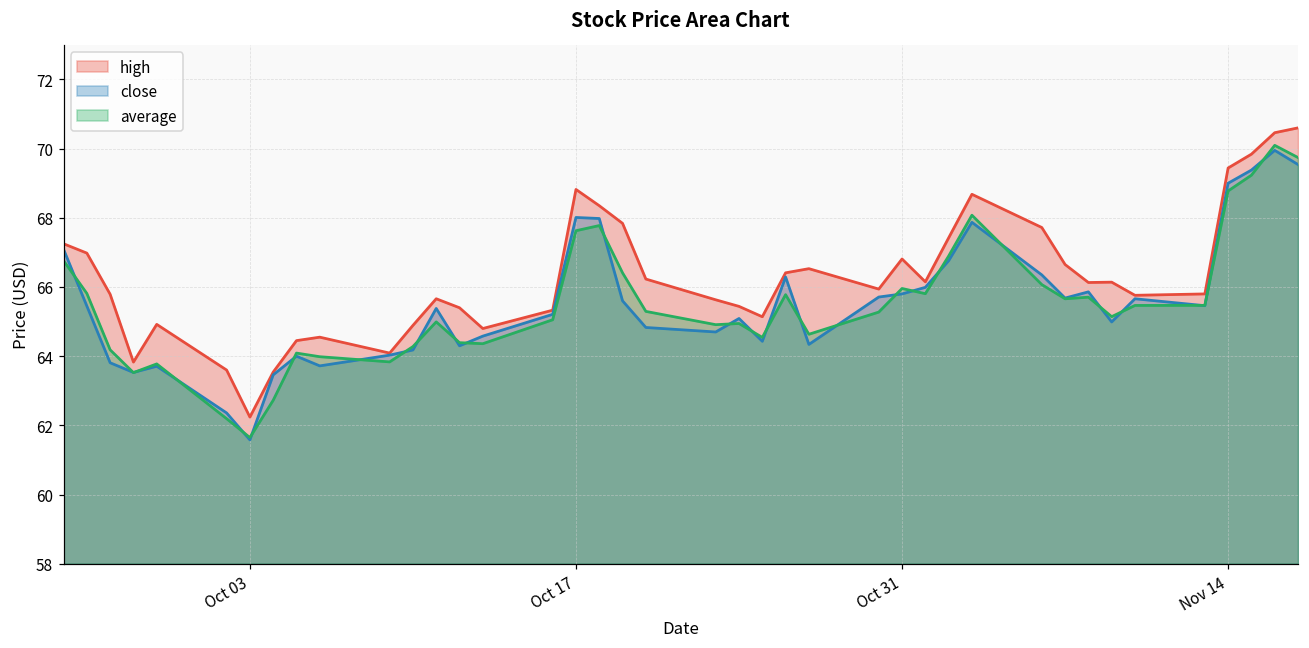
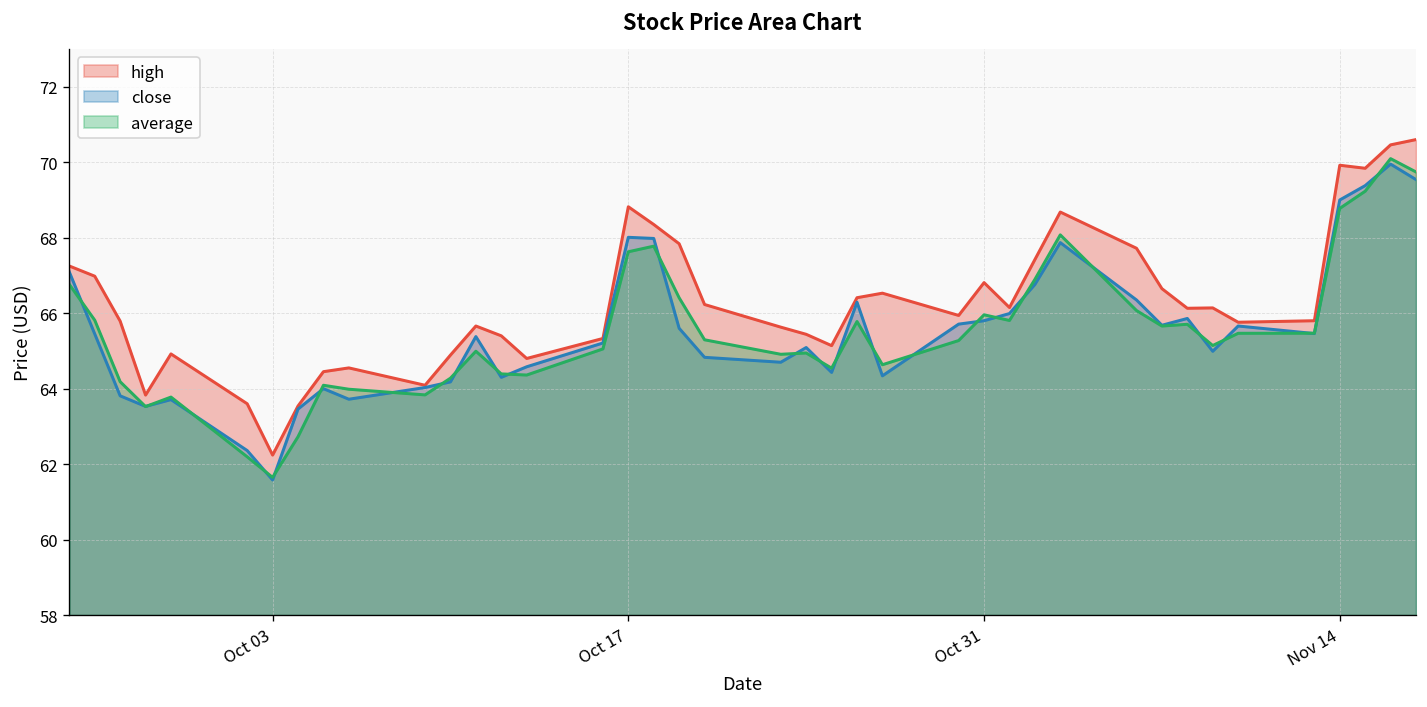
high, Nov 14: 69.4 -> 69.9
